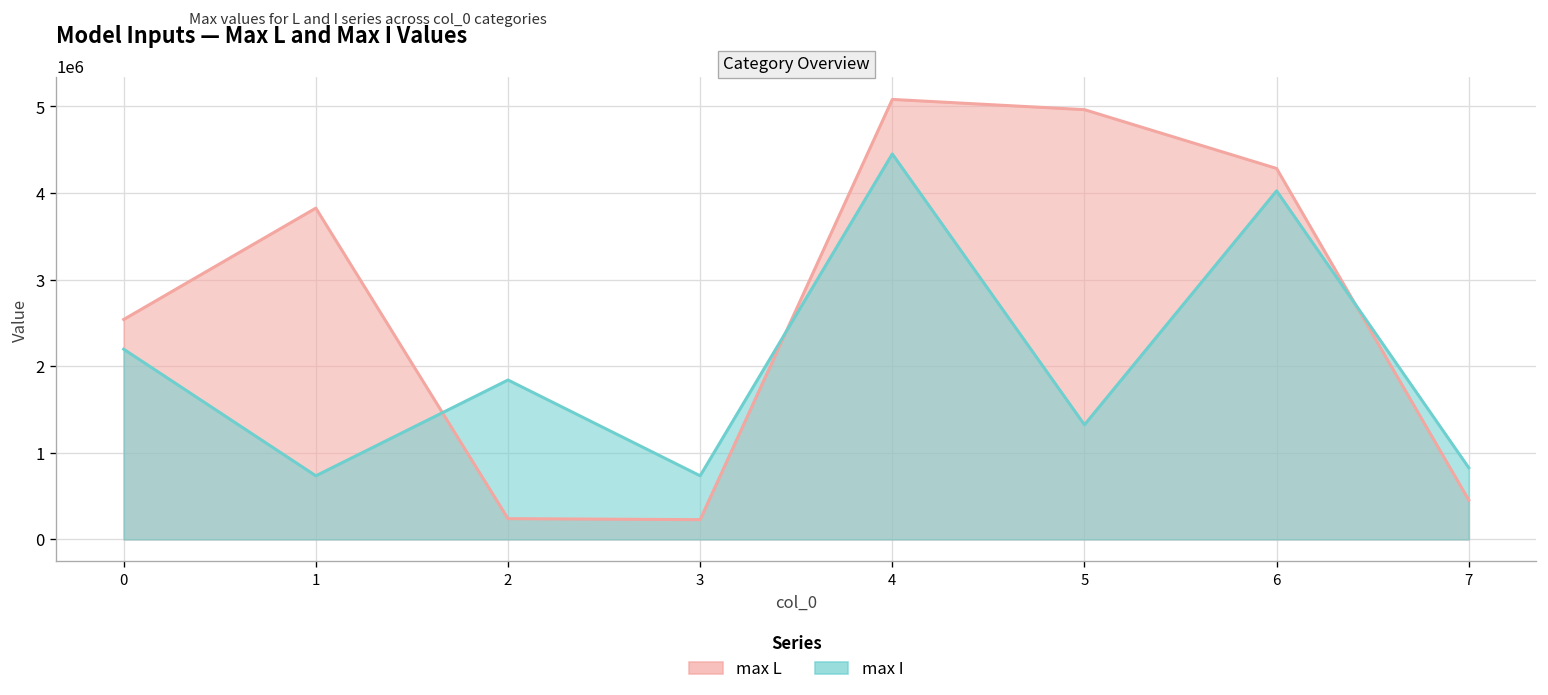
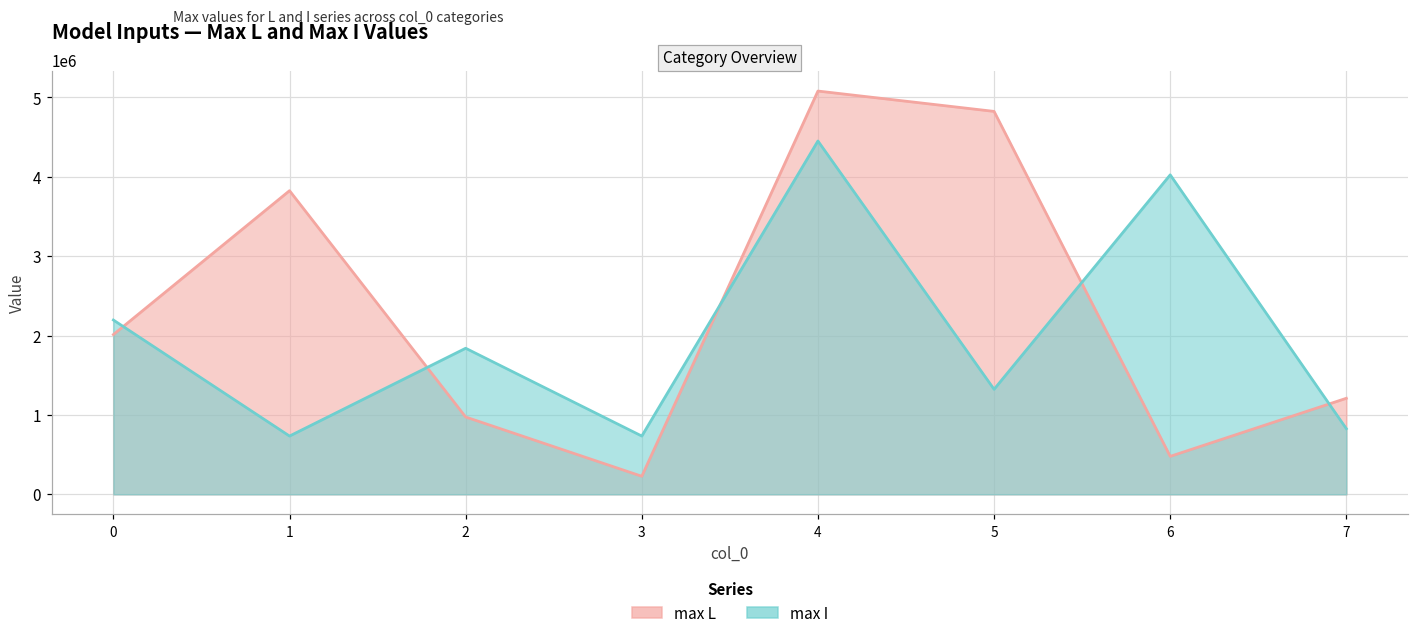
max L, 0: 2500000 -> 2000000
max L, 2: 200000 -> 1000000
max L, 5: 5000000 -> 4800000
max L, 6: 4300000 -> 500000
max L, 7: 500000 -> 1200000
